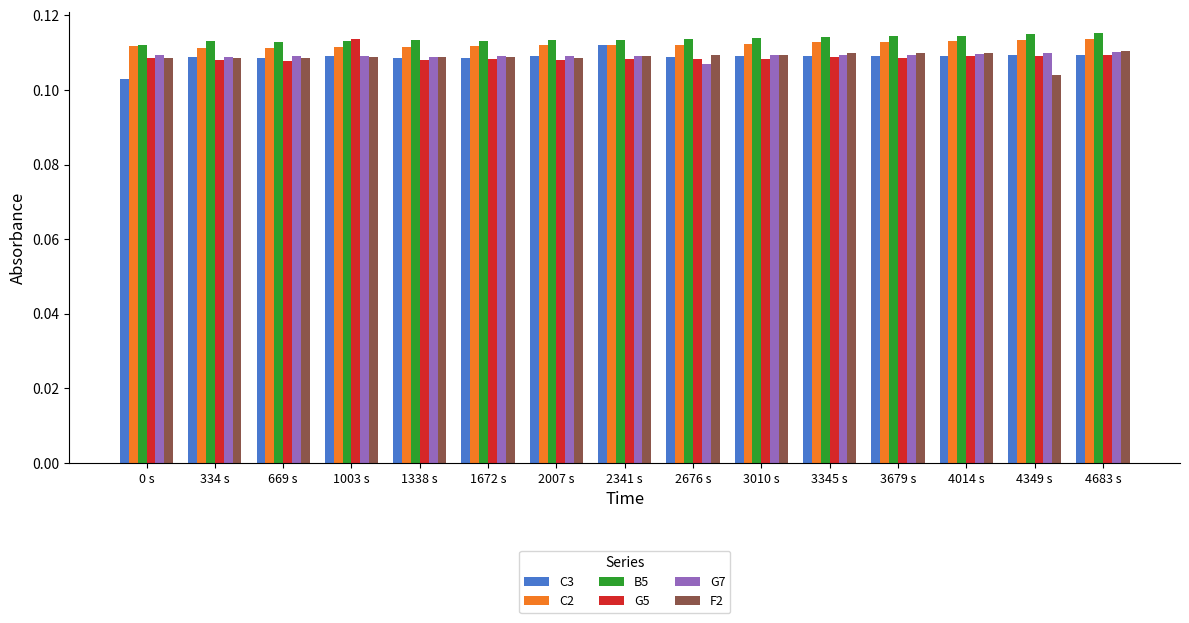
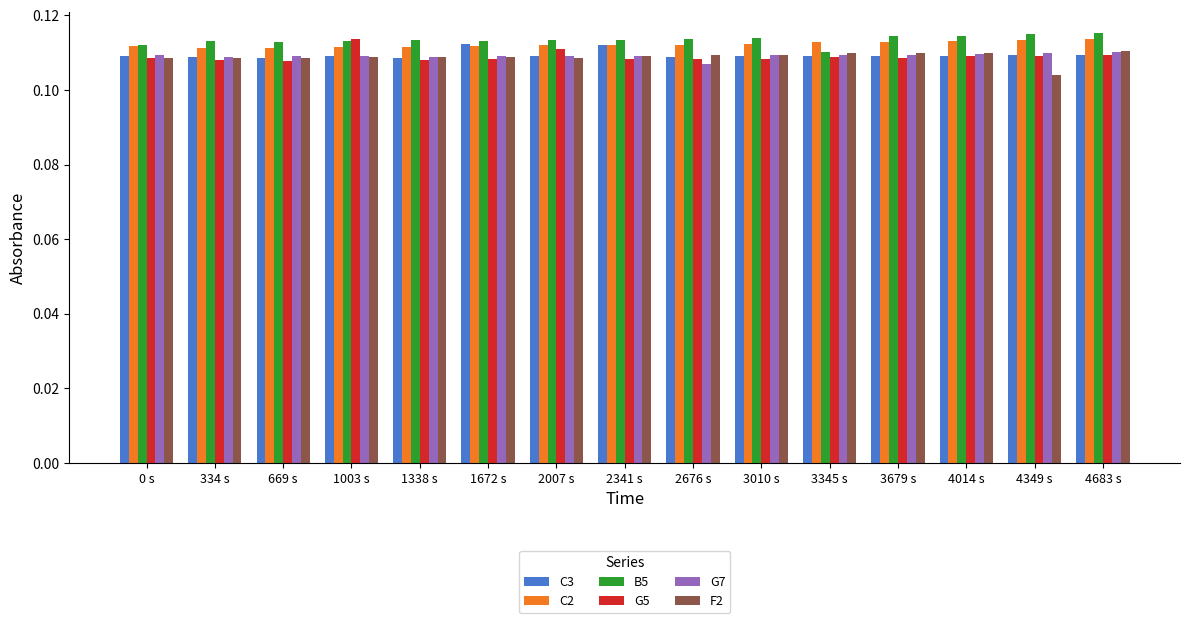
C3, 0 s: 0.103 -> 0.109
C3, 1672 s: 0.109 -> 0.112
G5, 2007 s: 0.108 -> 0.111
B5, 3345 s: 0.114 -> 0.110
